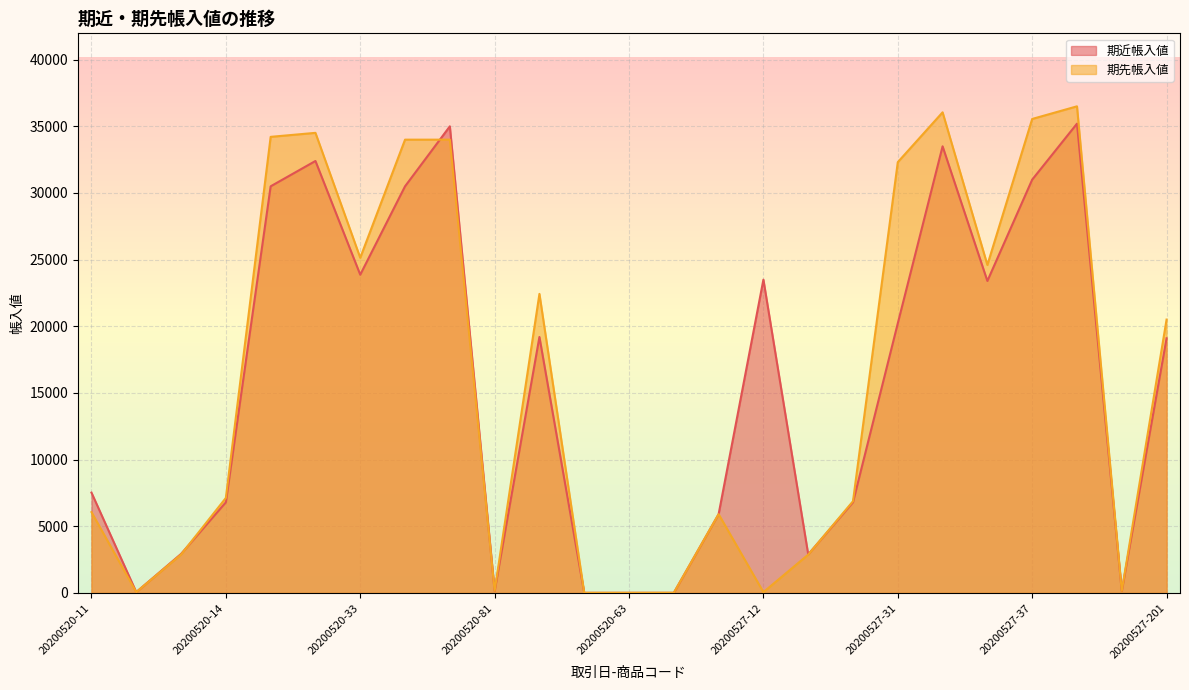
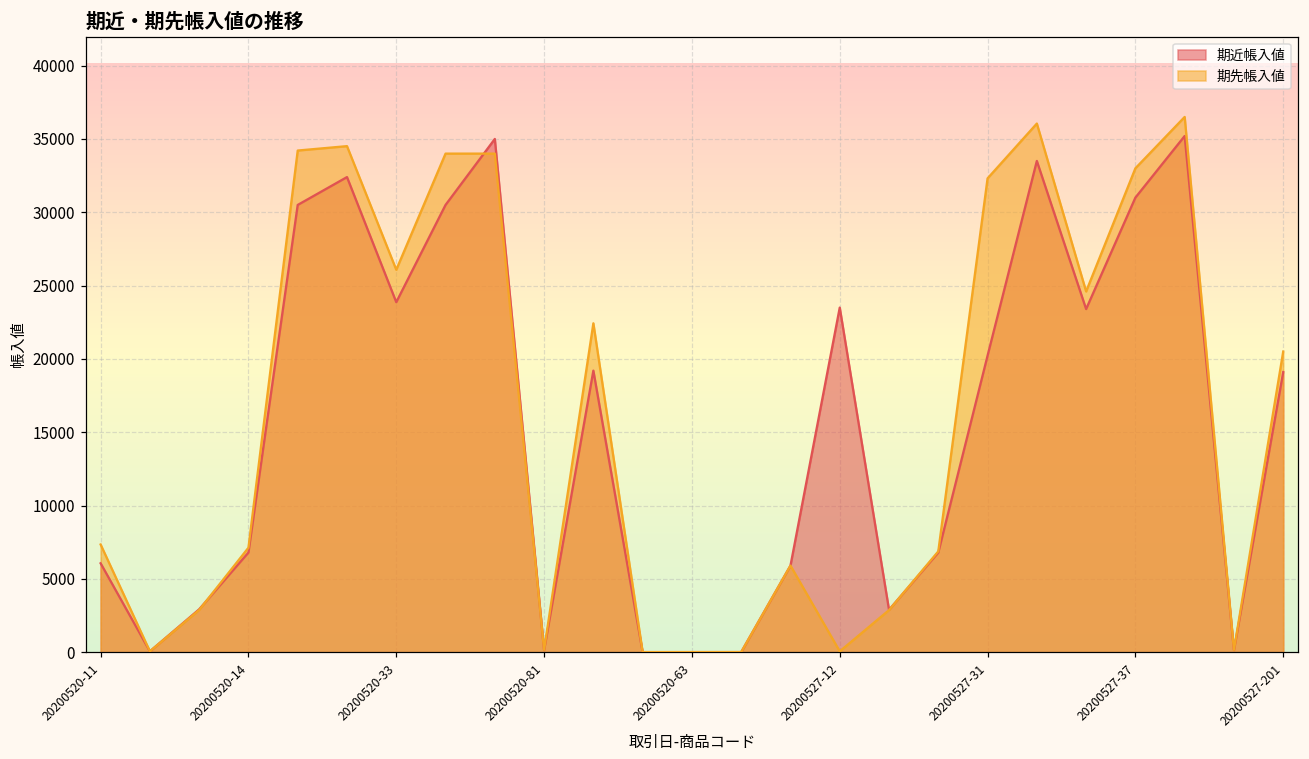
期近帳入値, 20200520-11: 7500 -> 6100
期先帳入値, 20200520-11: 6100 -> 7300
期先帳入値, 20200520-33: 25100 -> 26100
期先帳入値, 20200527-37: 35600 -> 33000
